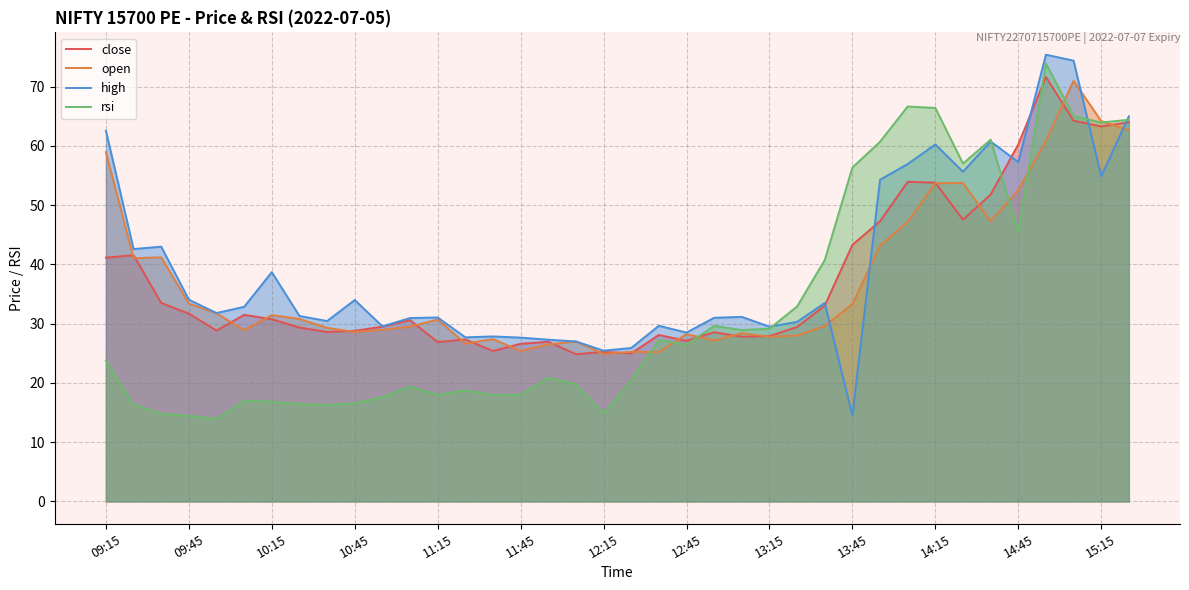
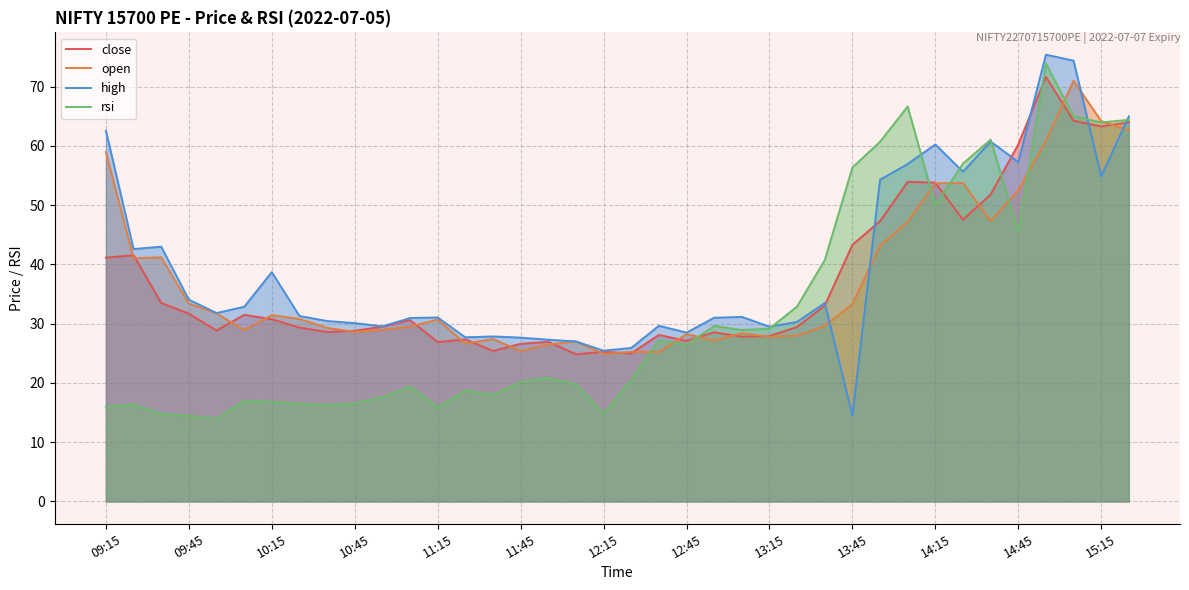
rsi, 09:15: 24 -> 16
high, 10:45: 34 -> 30
rsi, 11:15: 18 -> 16
rsi, 11:45: 18 -> 20
rsi, 14:15: 66 -> 50
